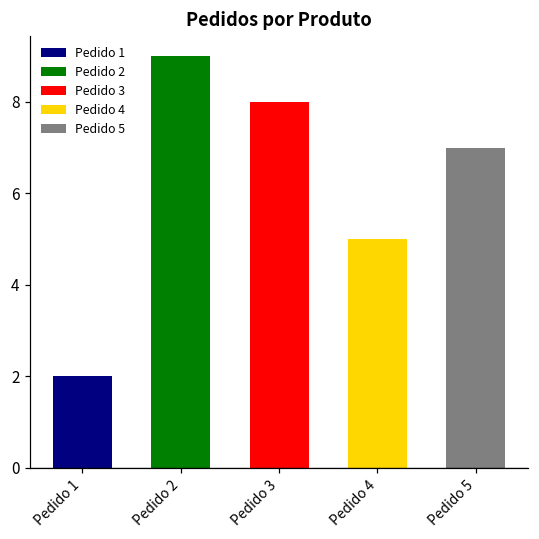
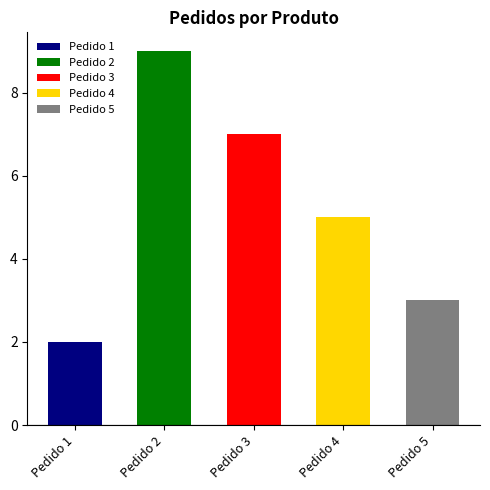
Pedido 3: 8 -> 7
Pedido 5: 7 -> 3
